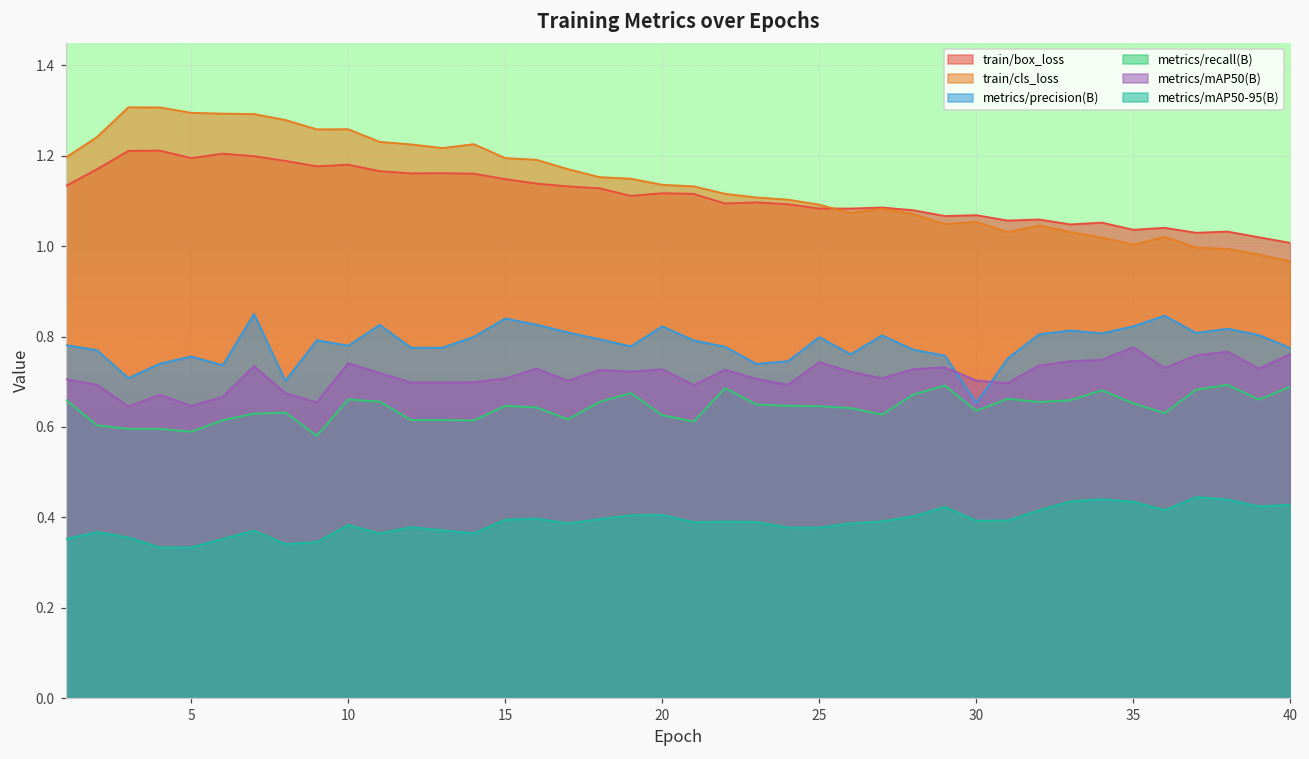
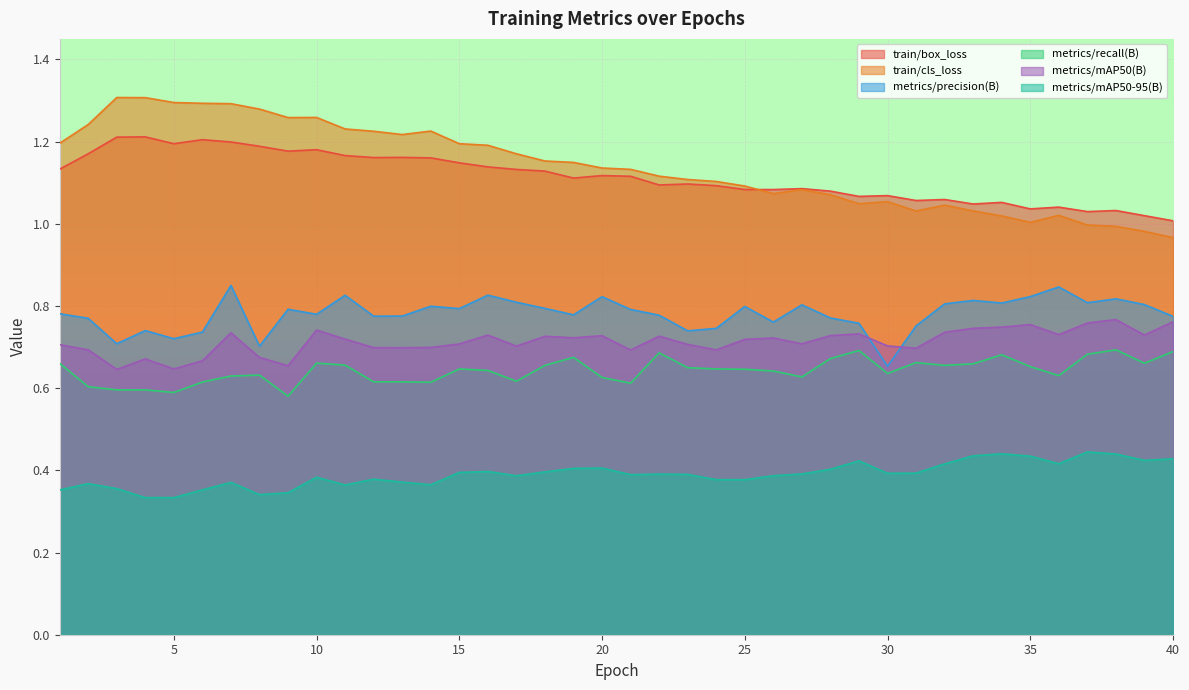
metrics/precision(B), 5: 0.76 -> 0.72
metrics/precision(B), 15: 0.84 -> 0.79
metrics/mAP50(B), 25: 0.74 -> 0.72
metrics/mAP50(B), 35: 0.78 -> 0.75
